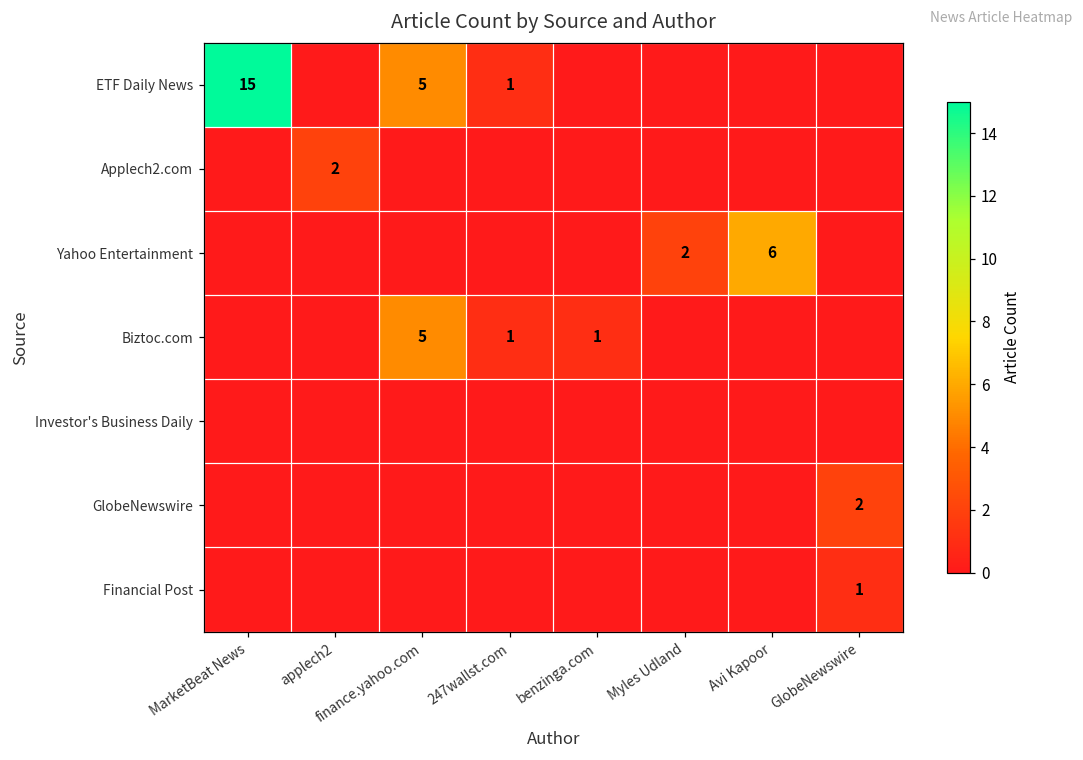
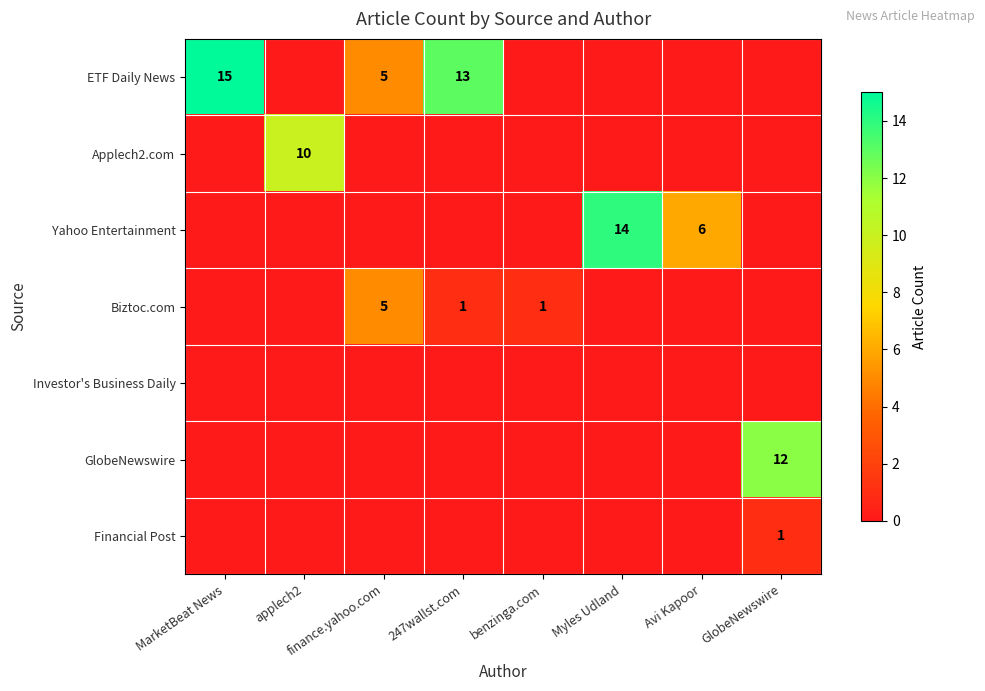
ETF Daily News, 247wallst.com: 1 -> 13
Applech2.com, applech2: 2 -> 10
Yahoo Entertainment, Myles Udland: 2 -> 14
GlobeNewswire, GlobeNewswire: 2 -> 12
